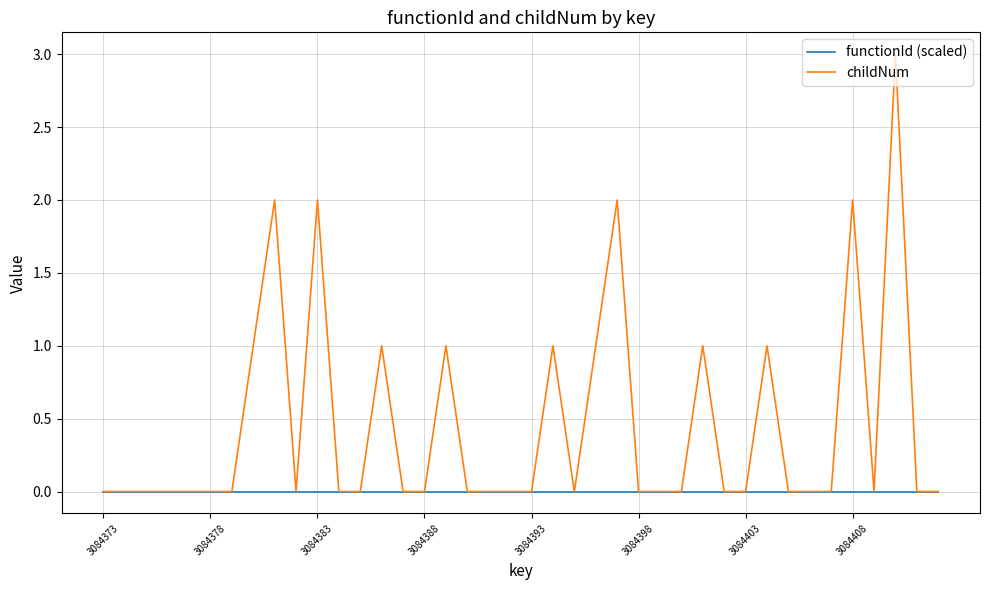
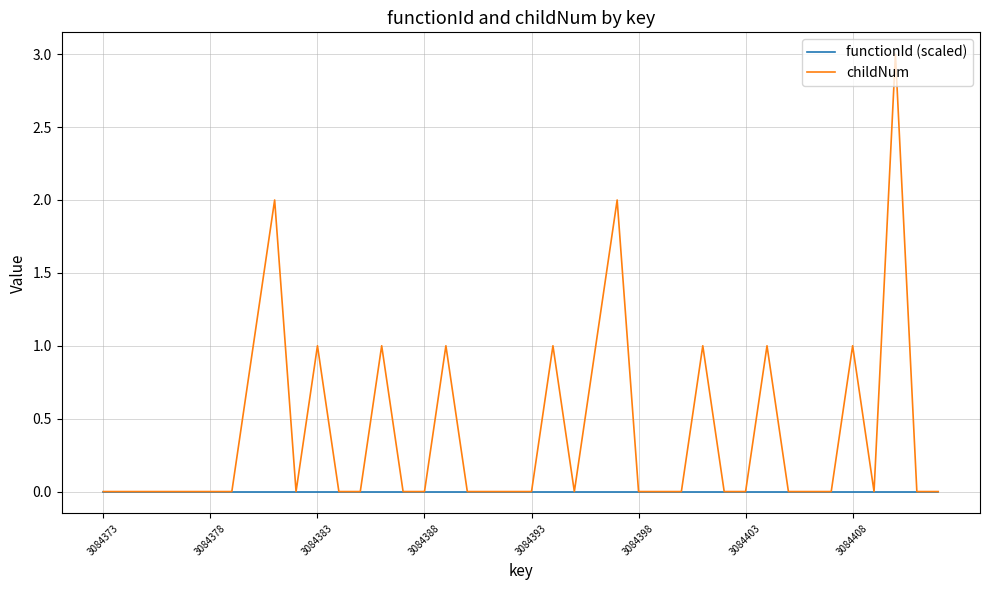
childNum, 3084383: 2 -> 1
childNum, 3084408: 2 -> 1
